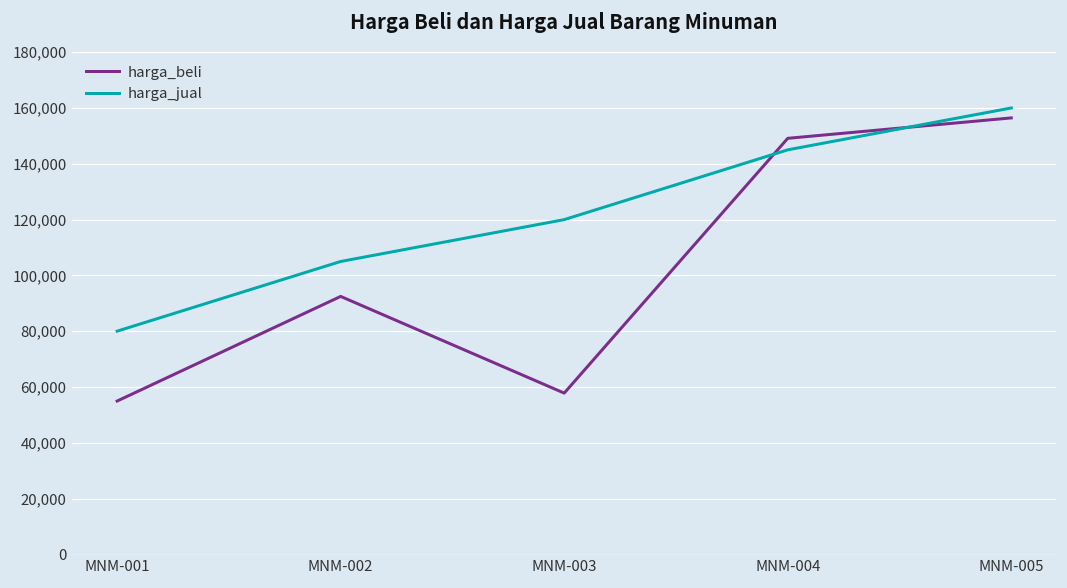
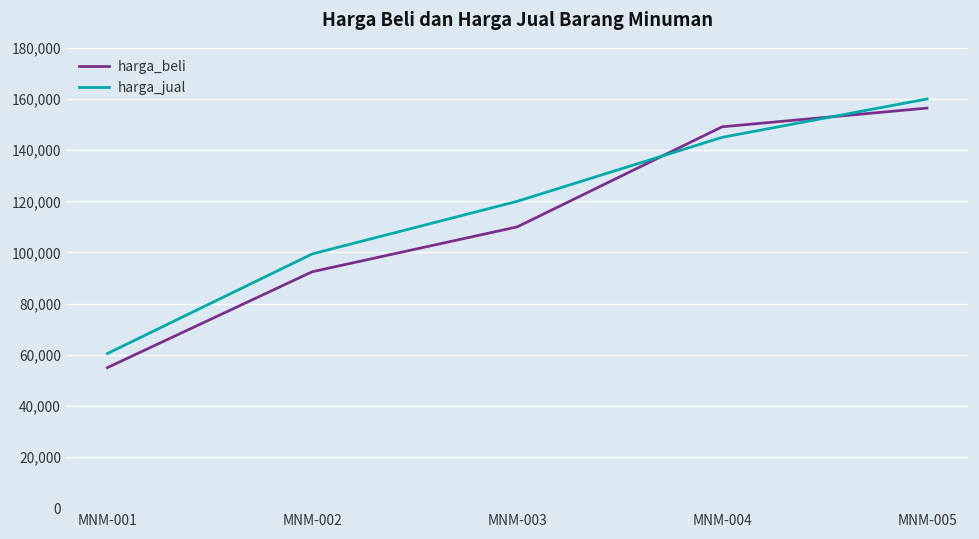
harga_jual, MNM-001: 80,000 -> 61,000
harga_jual, MNM-002: 105,000 -> 99,000
harga_beli, MNM-003: 58,000 -> 110,000
